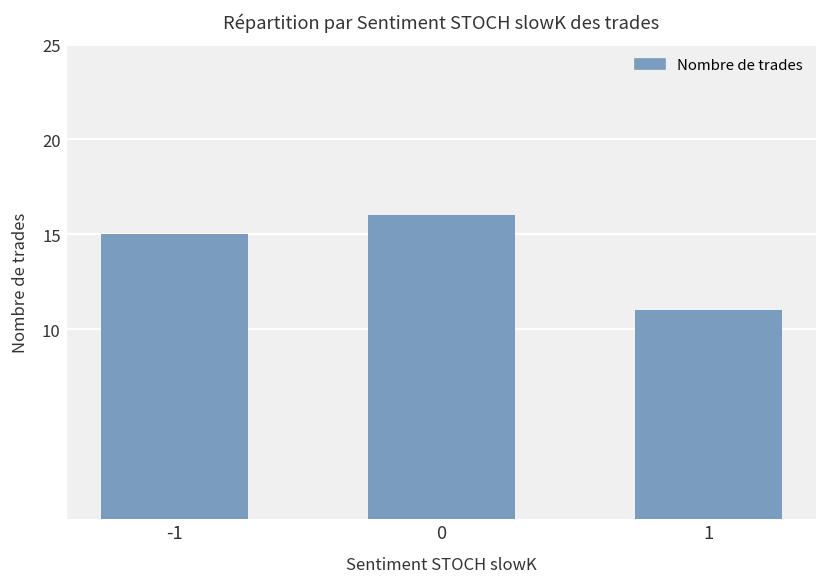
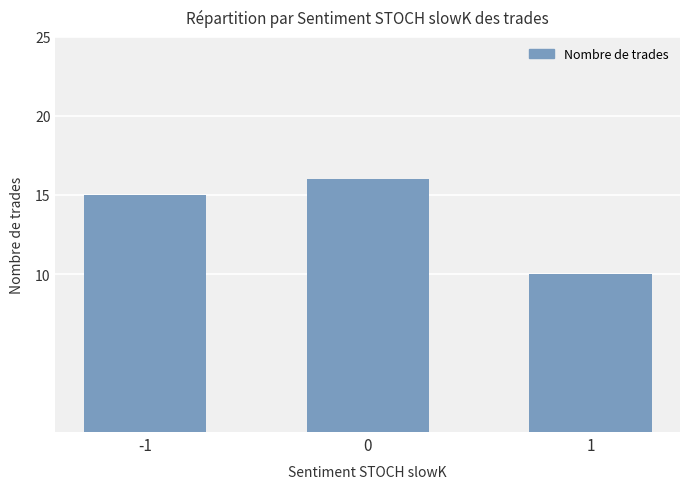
1: 11 -> 10
